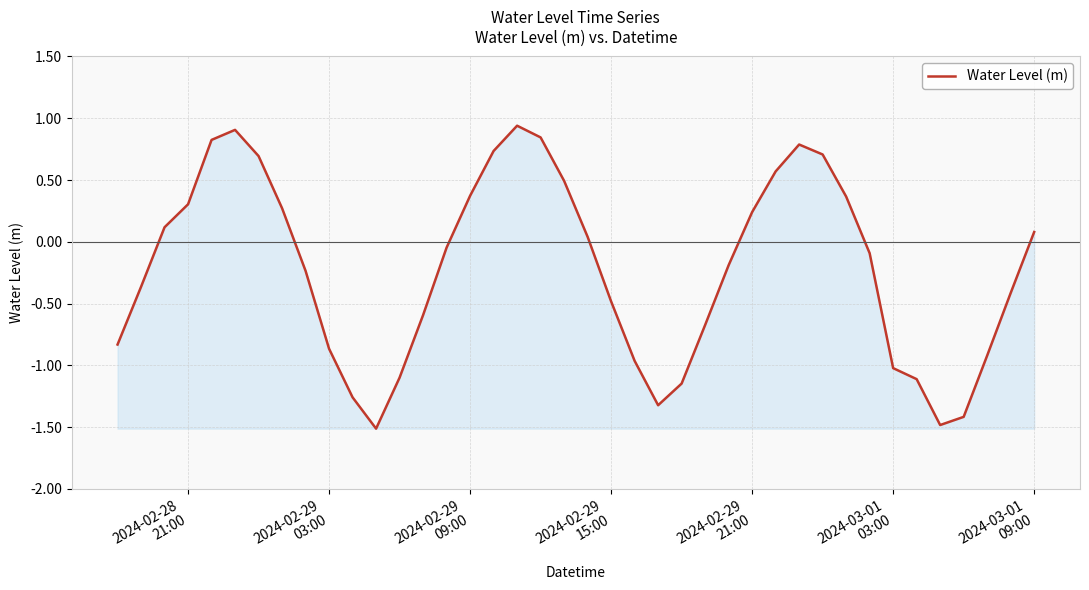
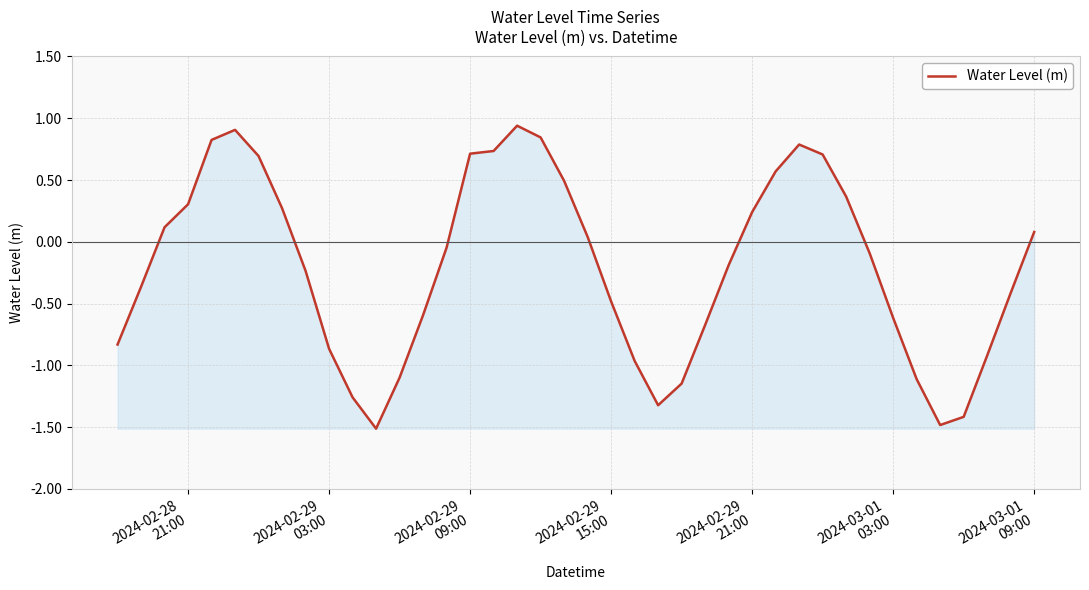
2024-02-29 09:00: 0.37 -> 0.71
2024-03-01 03:00: -1.02 -> -0.62
